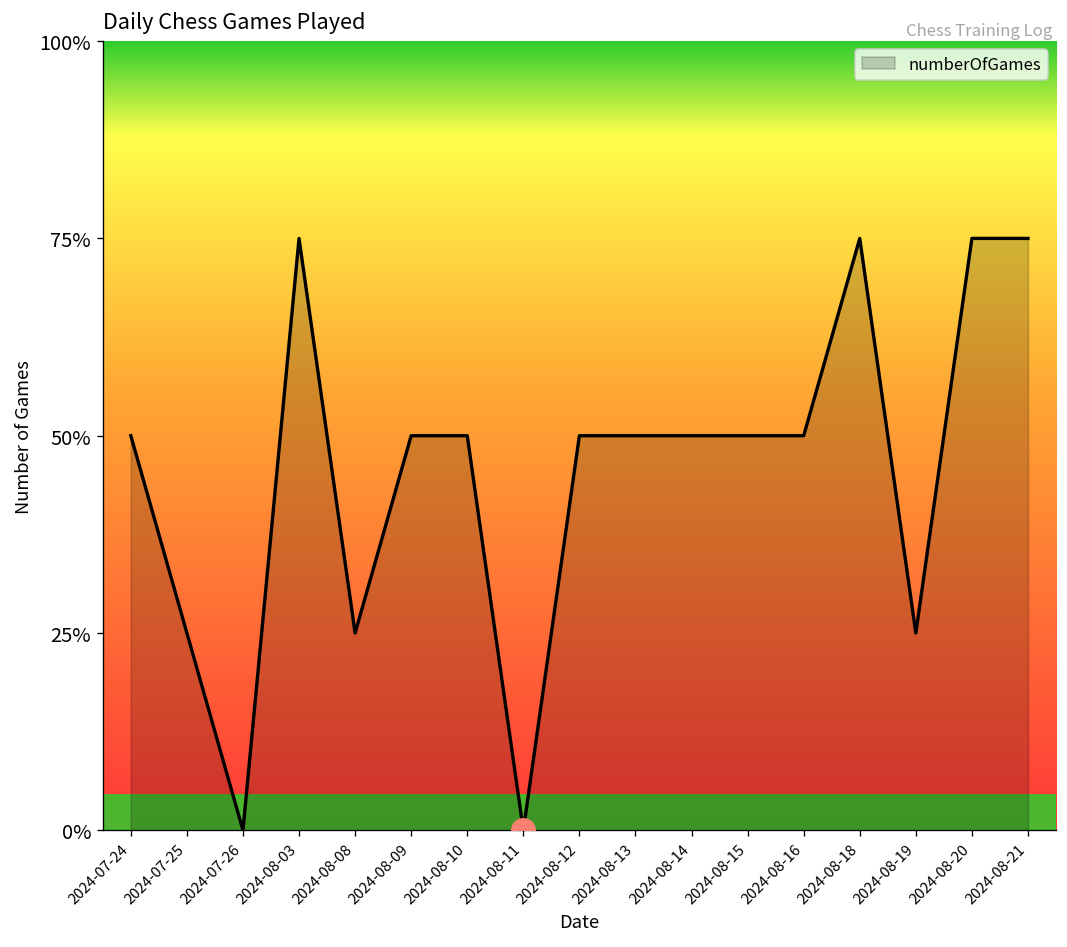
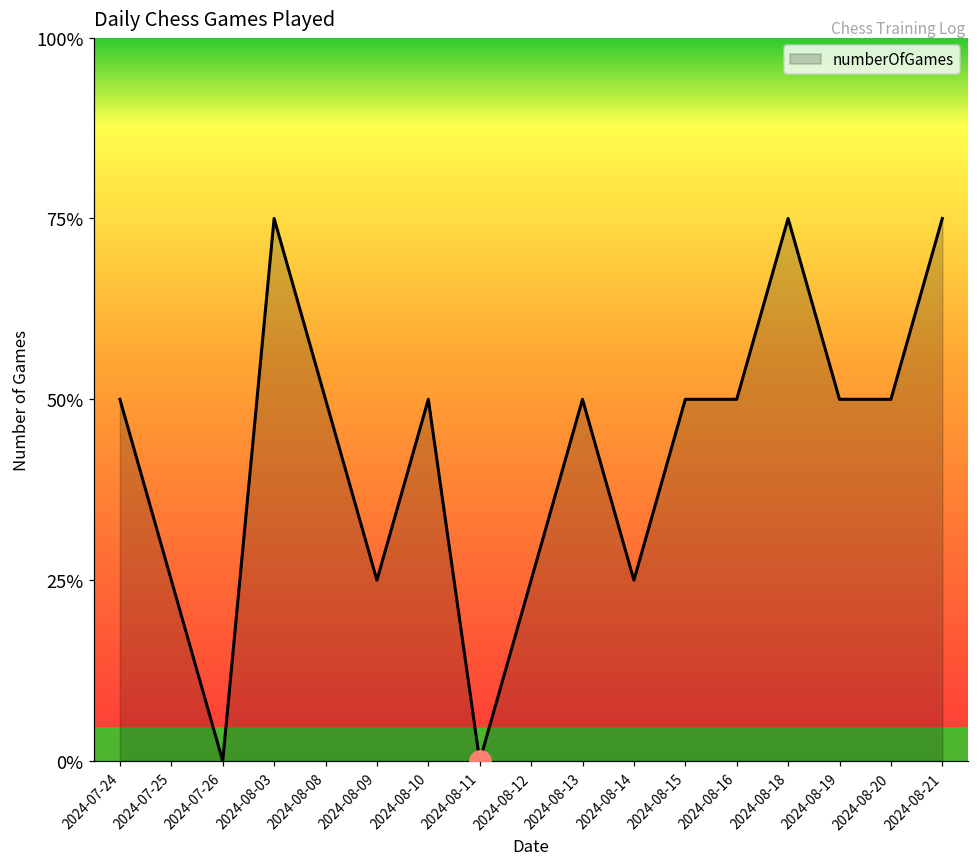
numberOfGames, 2024-08-08: 25% -> 50%
numberOfGames, 2024-08-09: 50% -> 25%
numberOfGames, 2024-08-12: 50% -> 25%
numberOfGames, 2024-08-14: 50% -> 25%
numberOfGames, 2024-08-19: 25% -> 50%
numberOfGames, 2024-08-20: 75% -> 50%
